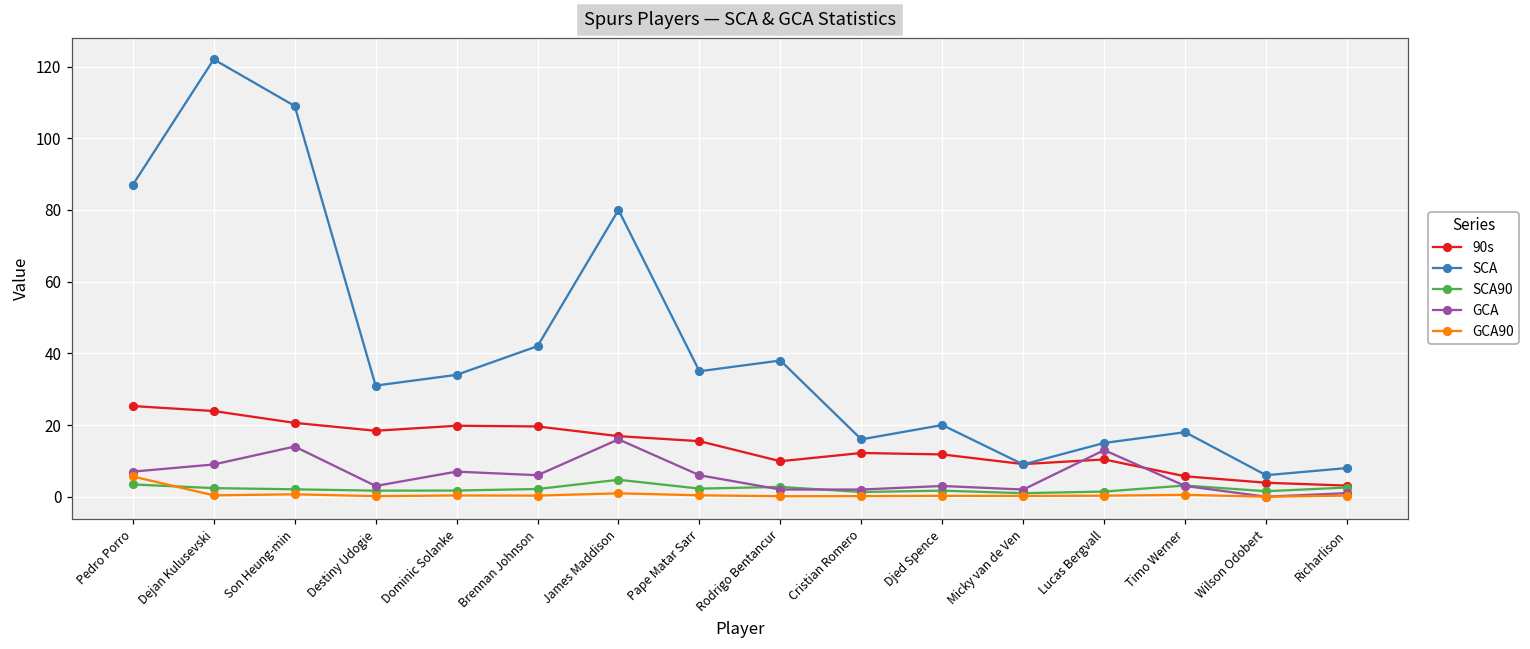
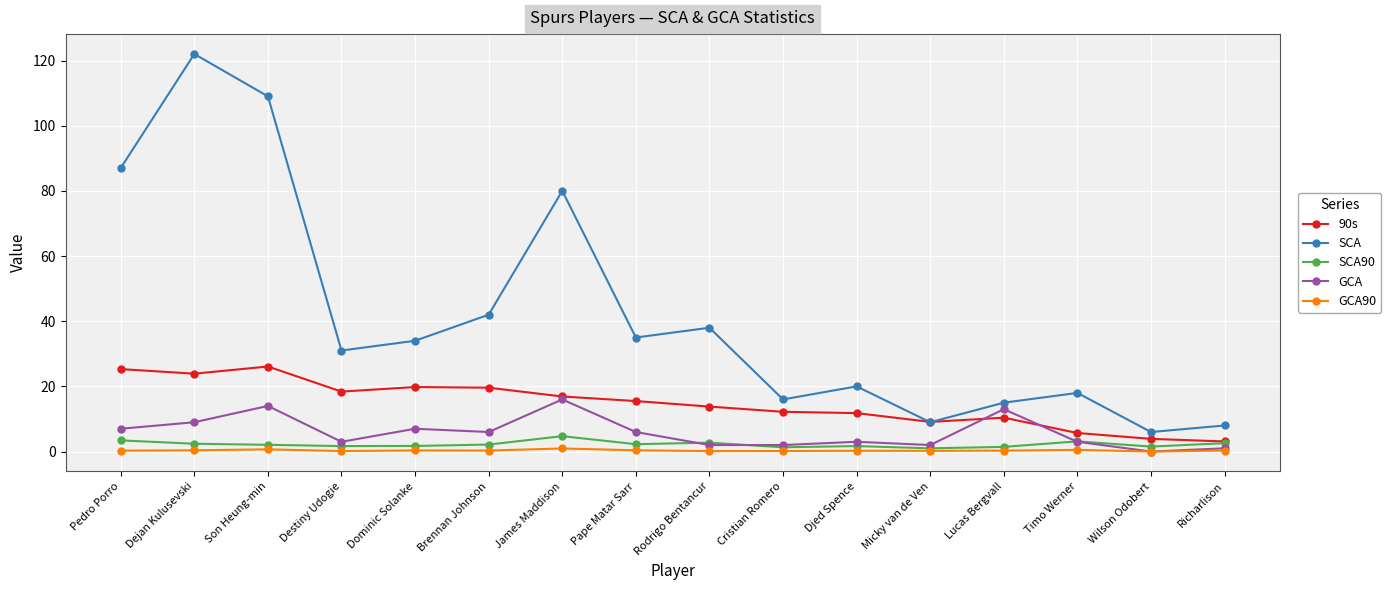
GCA90, Pedro Porro: 6 -> 0
90s, Son Heung-min: 21 -> 26
90s, Rodrigo Bentancur: 10 -> 14
